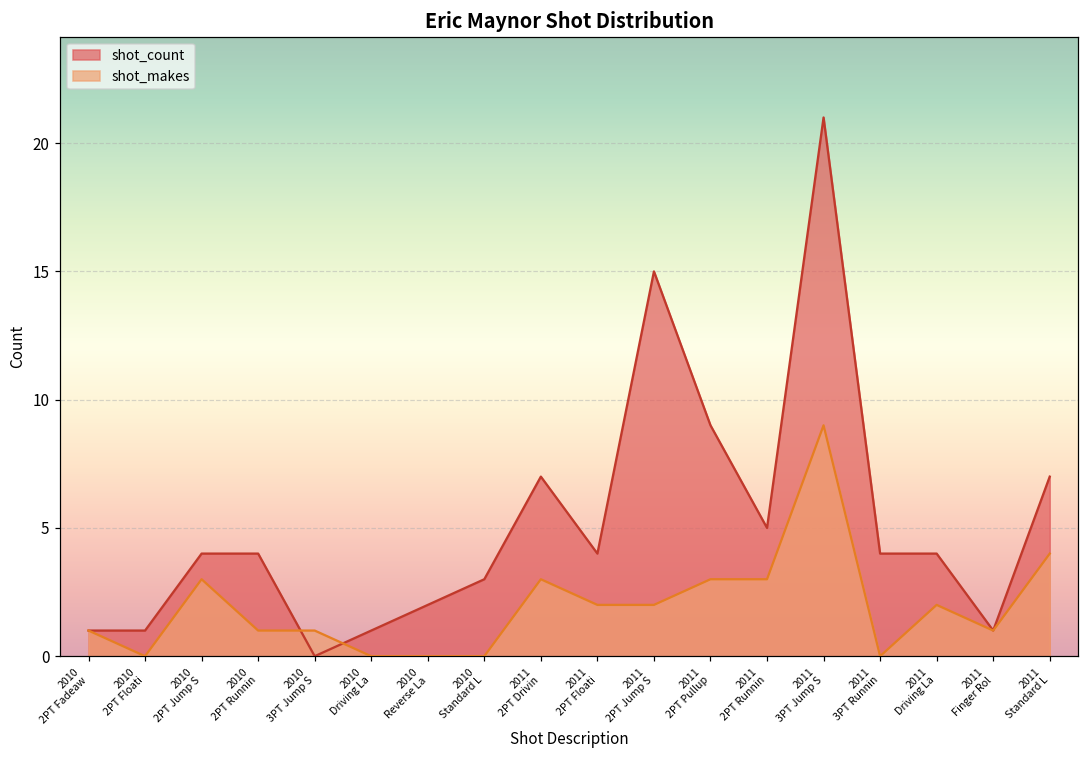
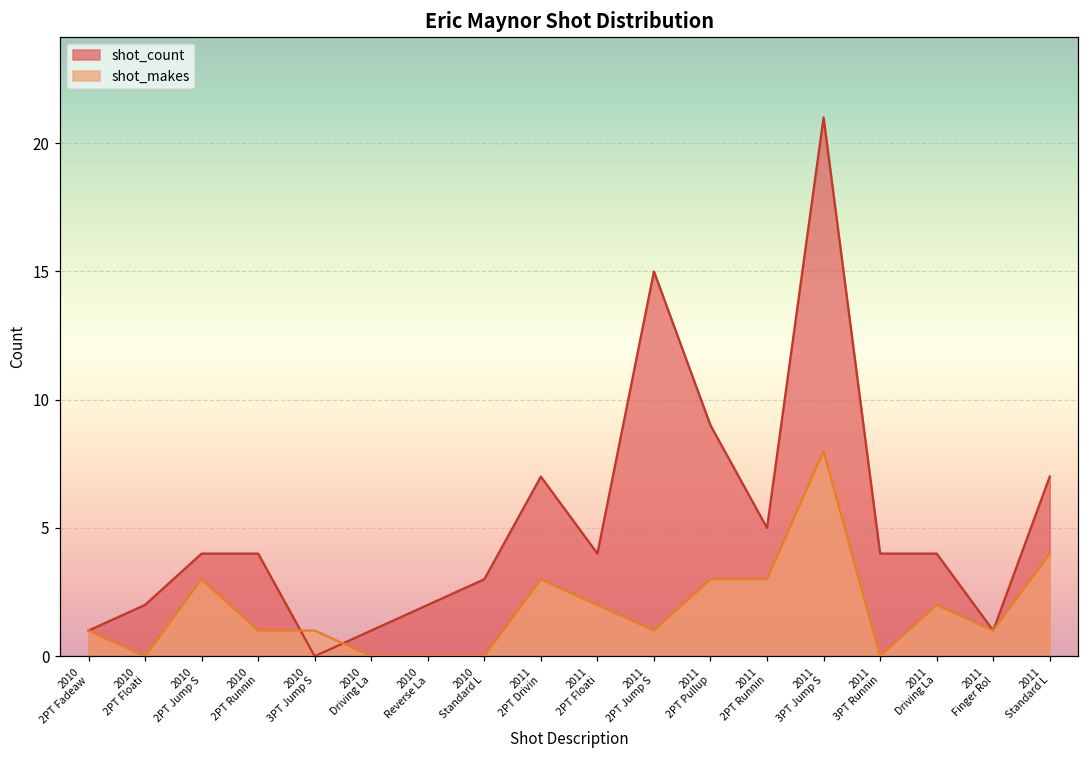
shot_count, 2010 2PT Floati: 1 -> 2
shot_makes, 2011 2PT Jump S: 2 -> 1
shot_makes, 2011 3PT Jump S: 9 -> 8
